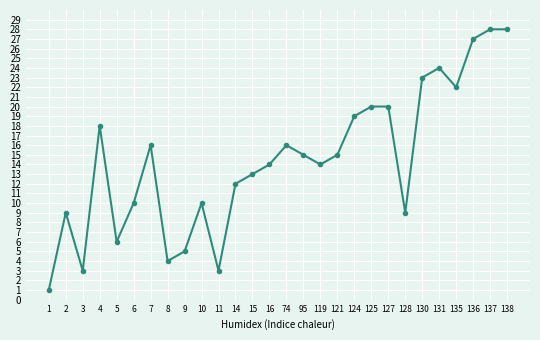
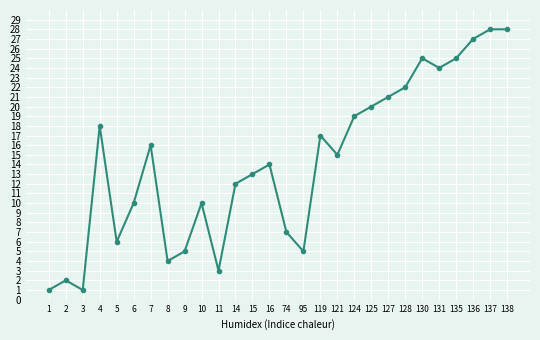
2: 9 -> 2
3: 3 -> 1
74: 16 -> 7
95: 15 -> 5
119: 14 -> 17
127: 20 -> 21
128: 9 -> 22
130: 23 -> 25
135: 22 -> 25
